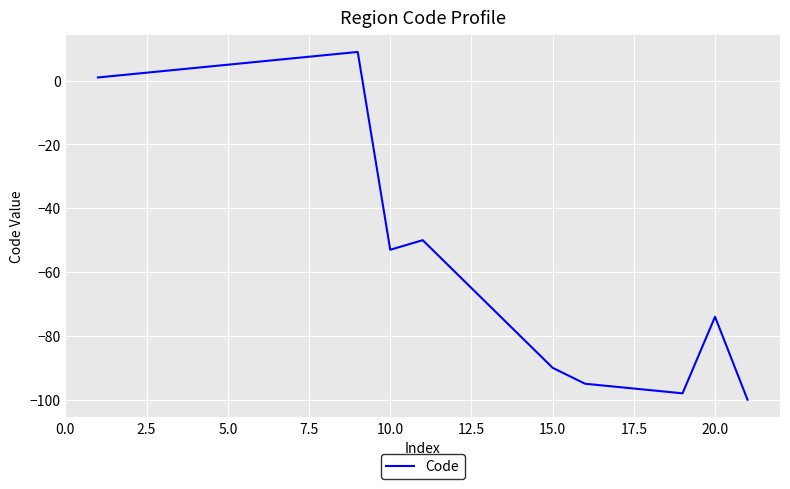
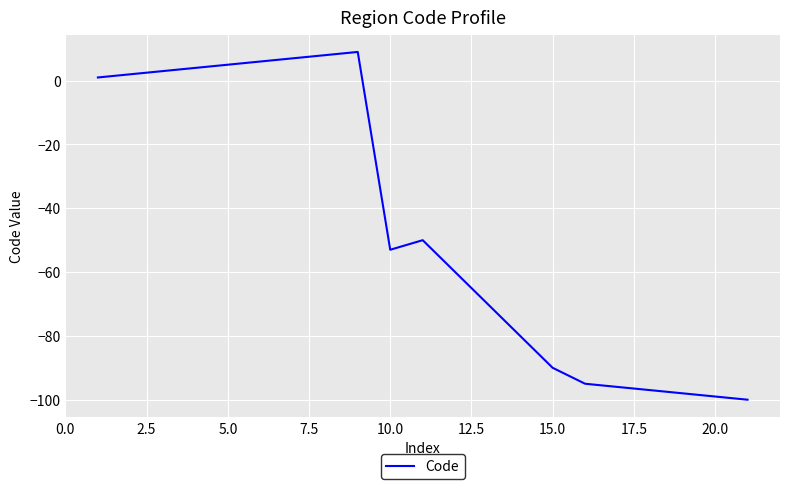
20.0: -74 -> -99
